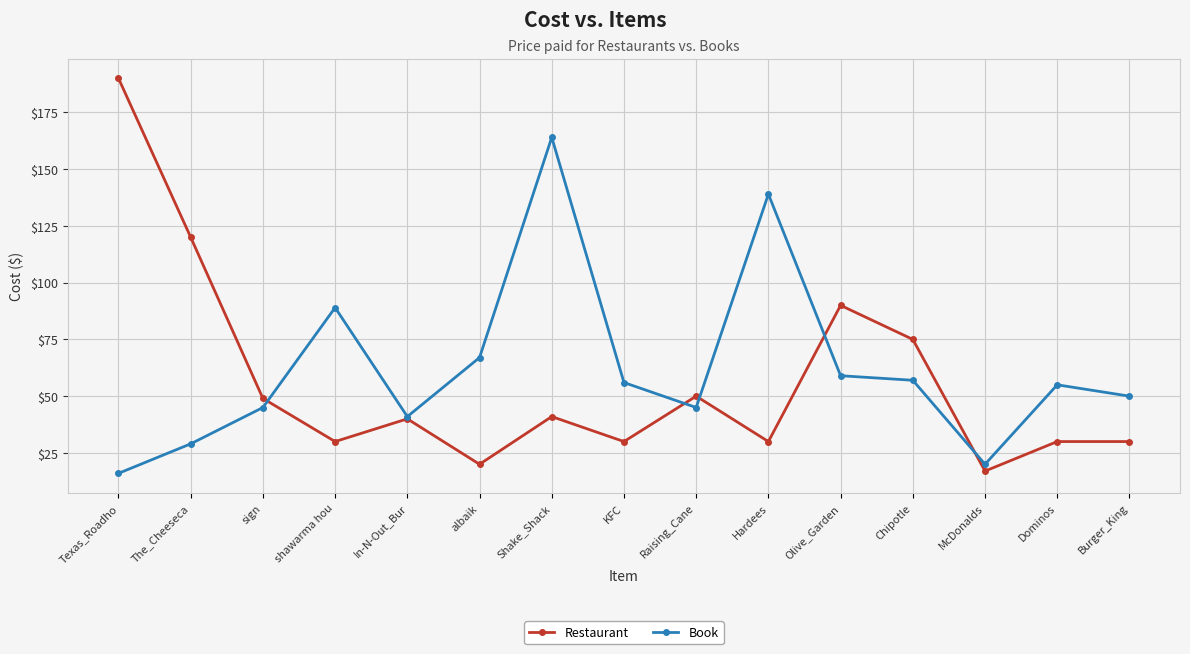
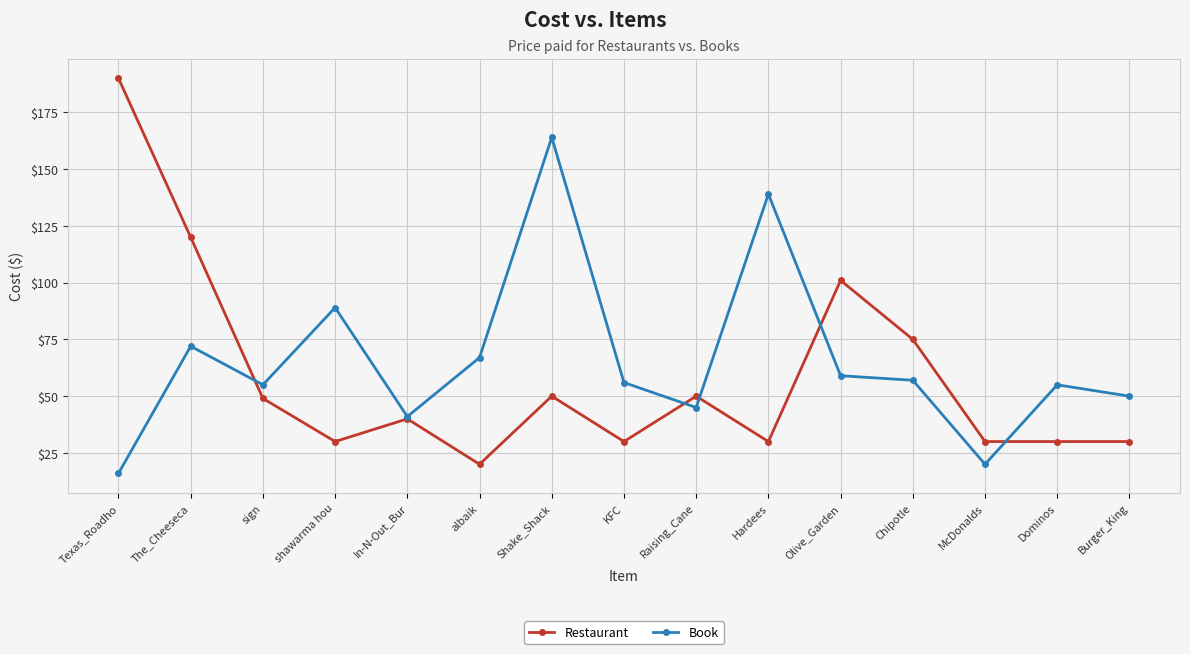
Book, The_Cheeseca: $29 -> $72
Book, sign: $45 -> $55
Restaurant, Shake_Shack: $41 -> $50
Restaurant, Olive_Garden: $90 -> $101
Restaurant, McDonalds: $17 -> $30
